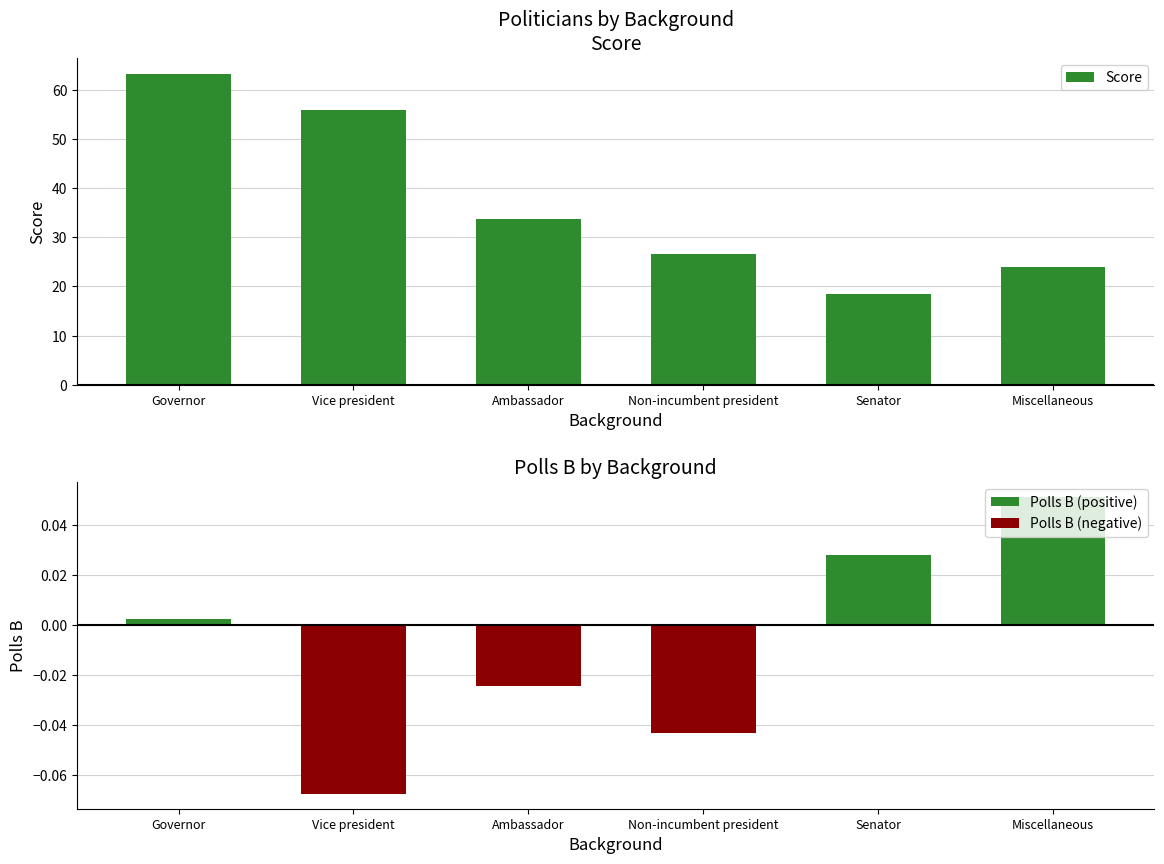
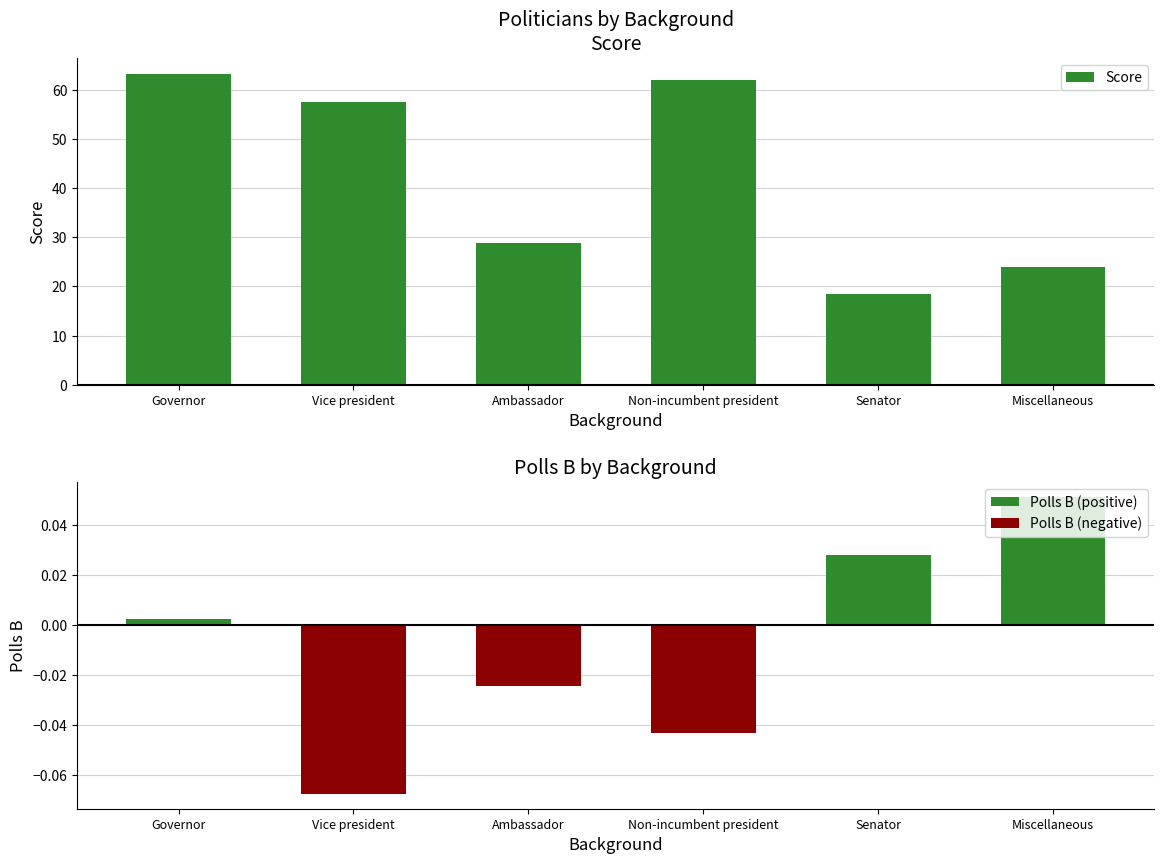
Politicians by Background Score, Vice president: 56 -> 58
Politicians by Background Score, Ambassador: 34 -> 29
Politicians by Background Score, Non-incumbent president: 27 -> 62
